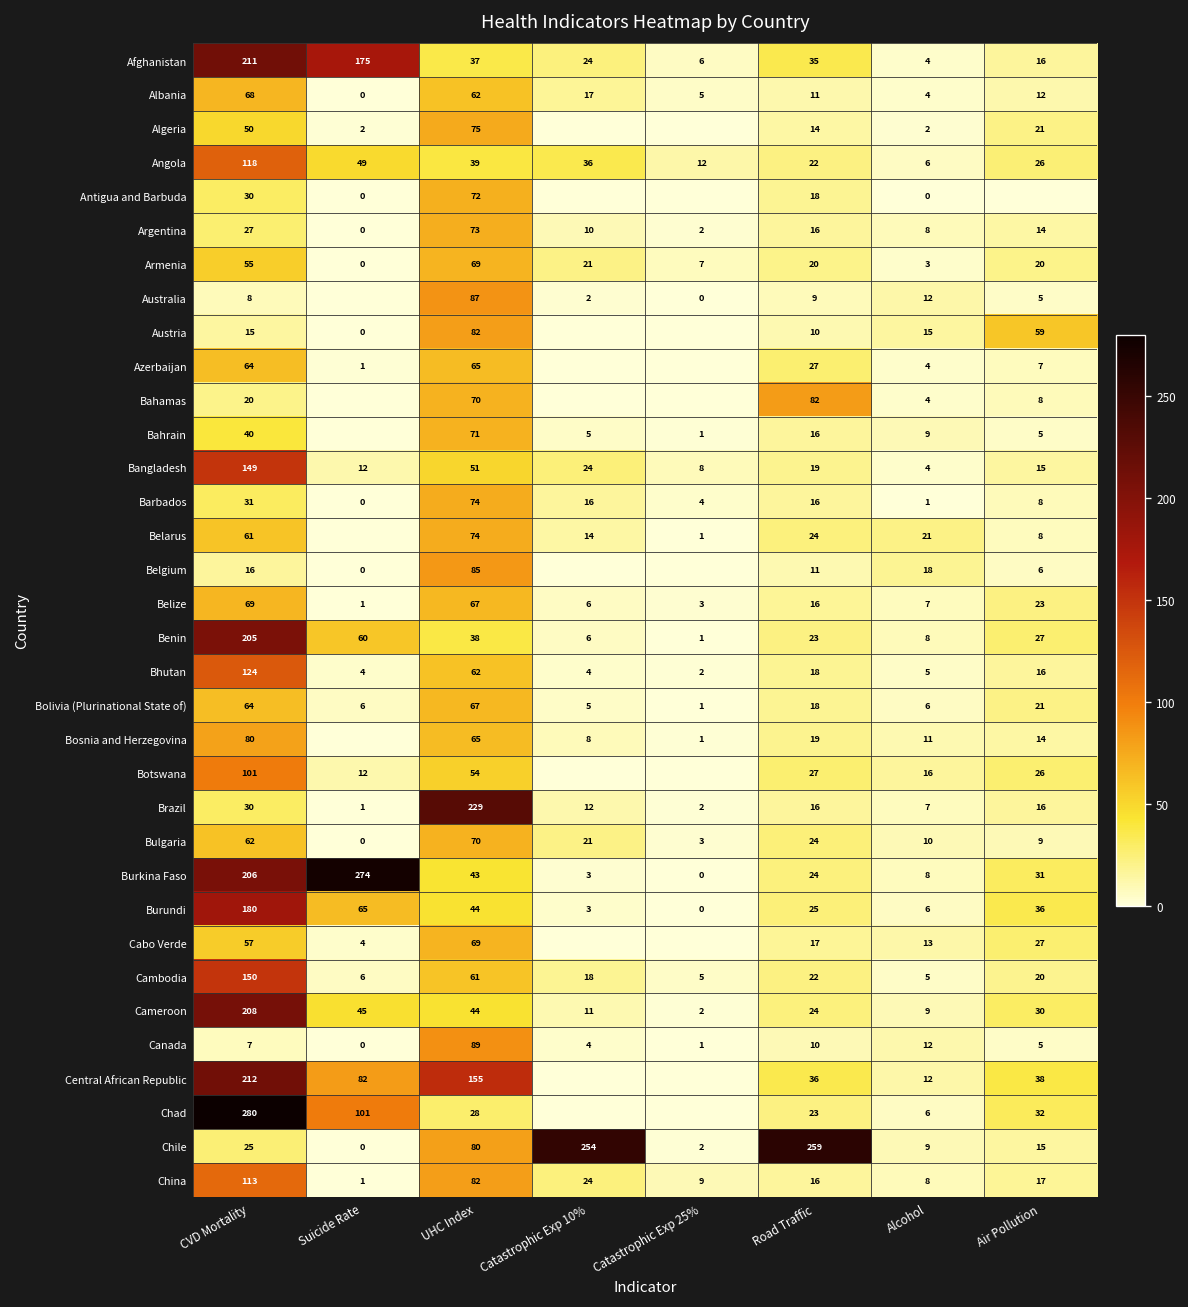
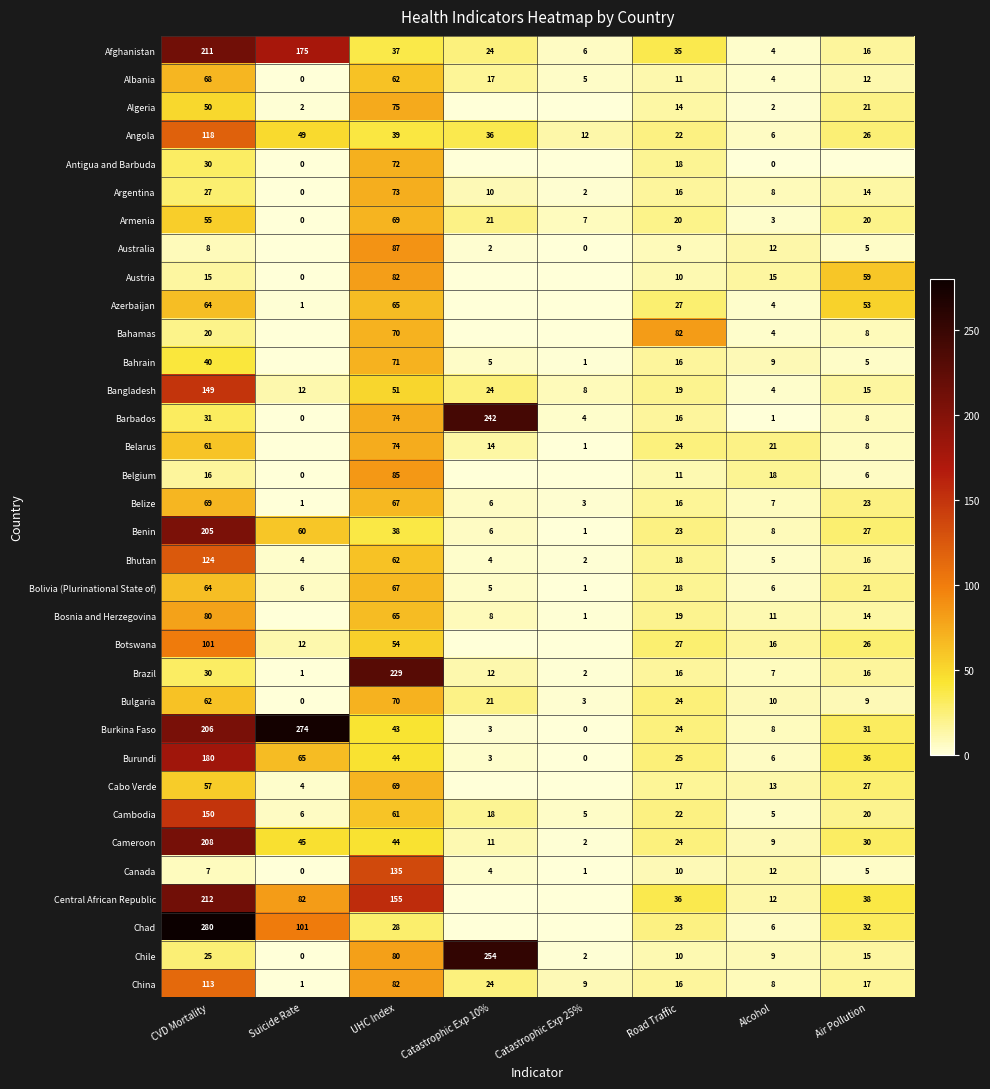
Azerbaijan, Air Pollution: 7 -> 53
Barbados, Catastrophic Exp 10%: 16 -> 242
Canada, UHC Index: 89 -> 135
Chile, Road Traffic: 259 -> 10
